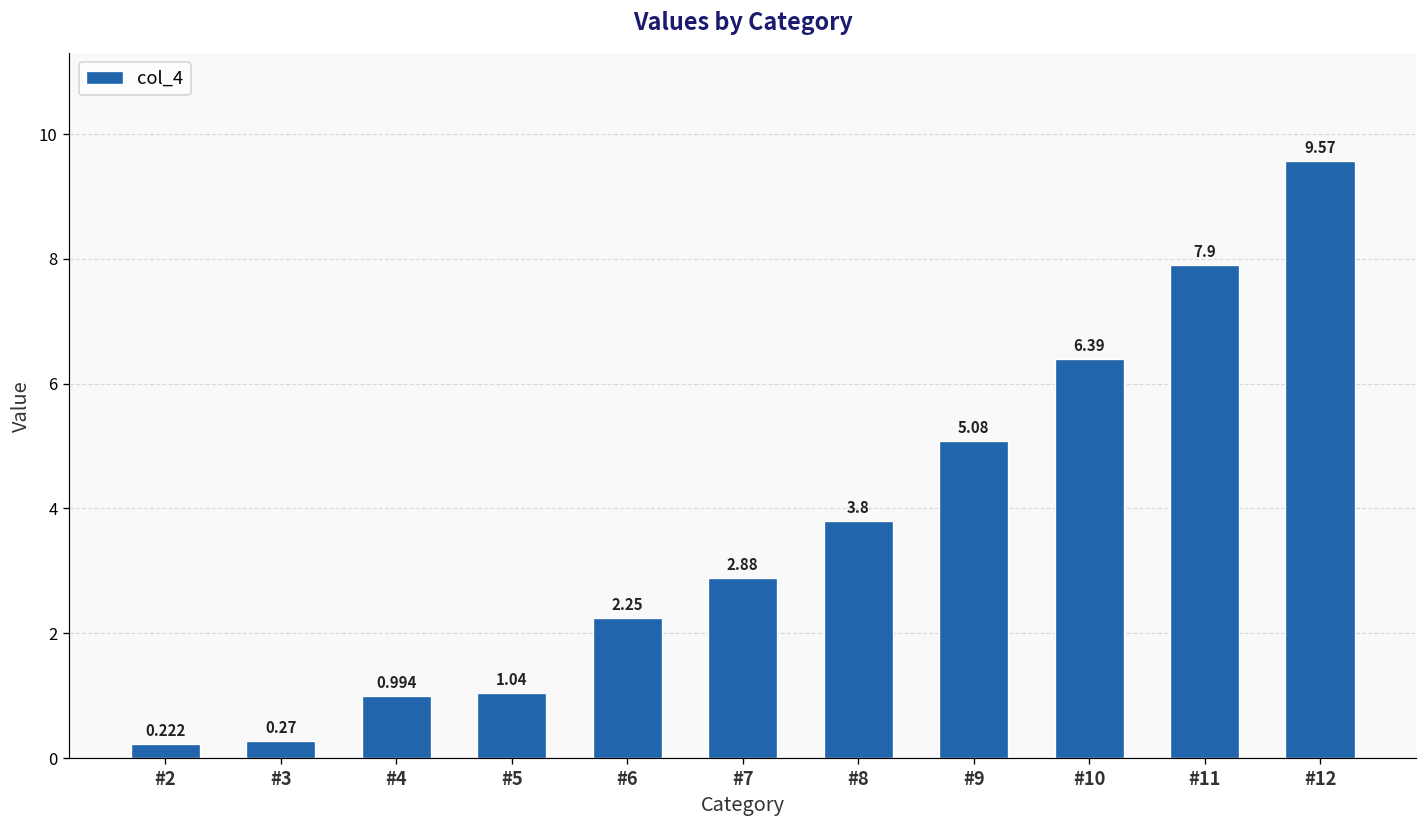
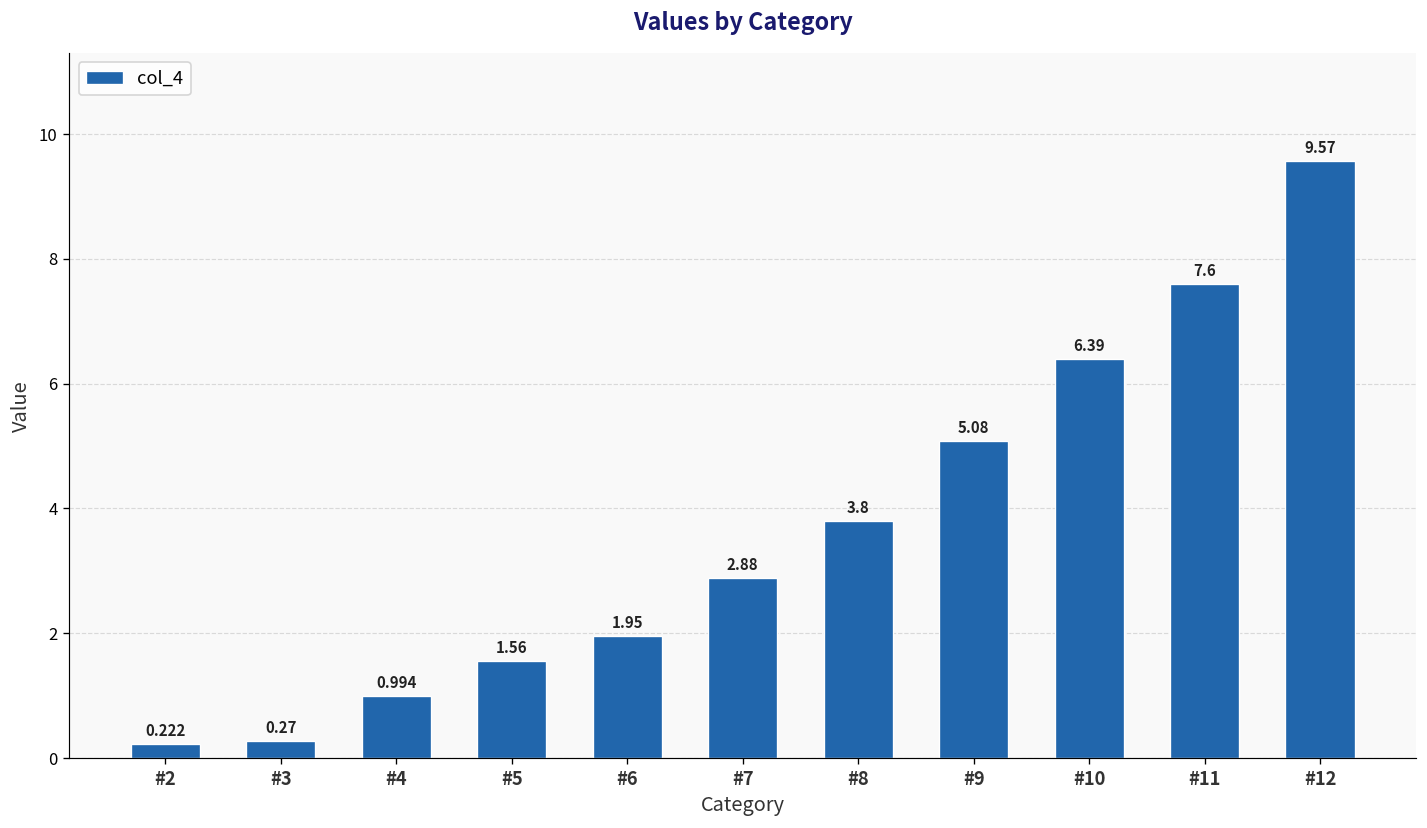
#5: 1.04 -> 1.56
#6: 2.25 -> 1.95
#11: 7.9 -> 7.6
